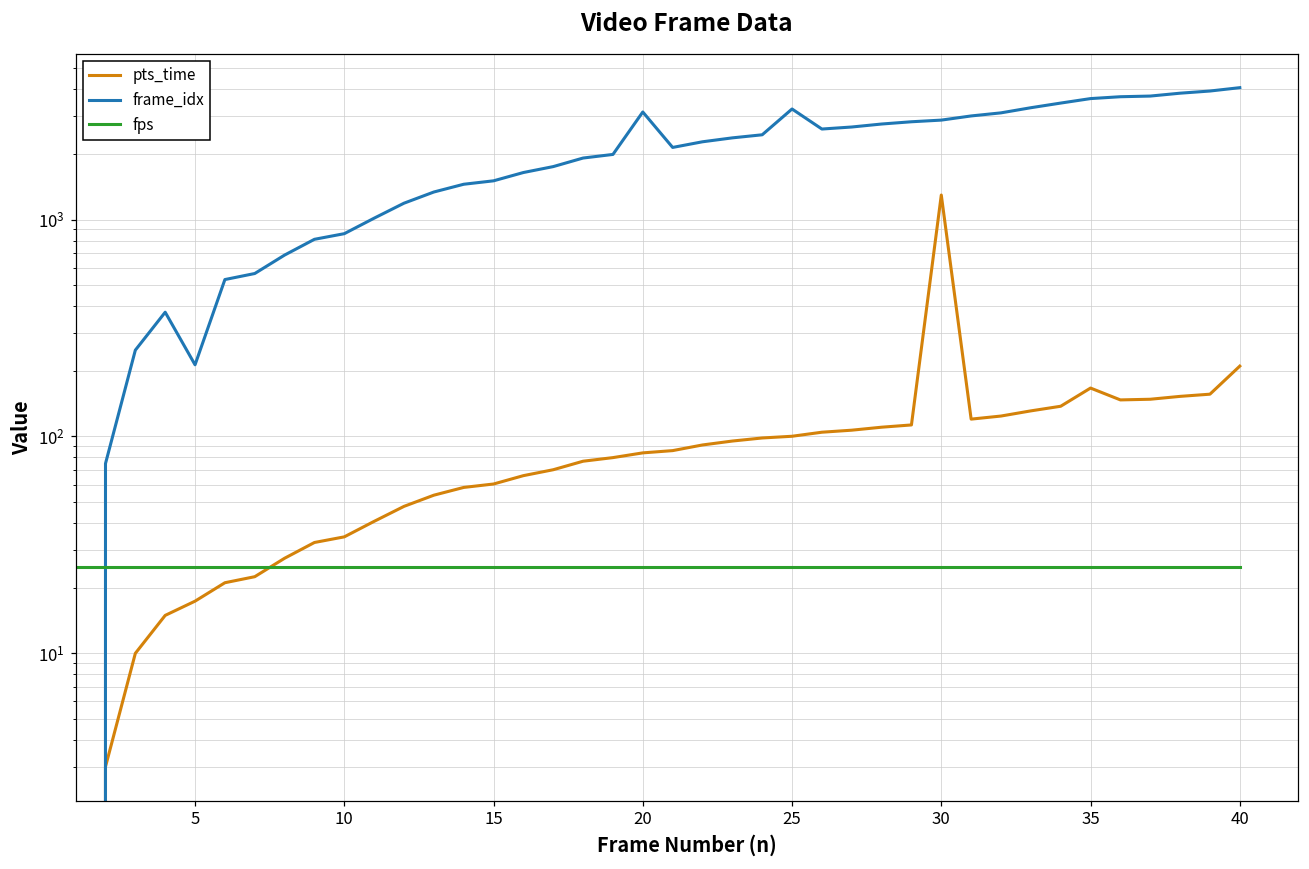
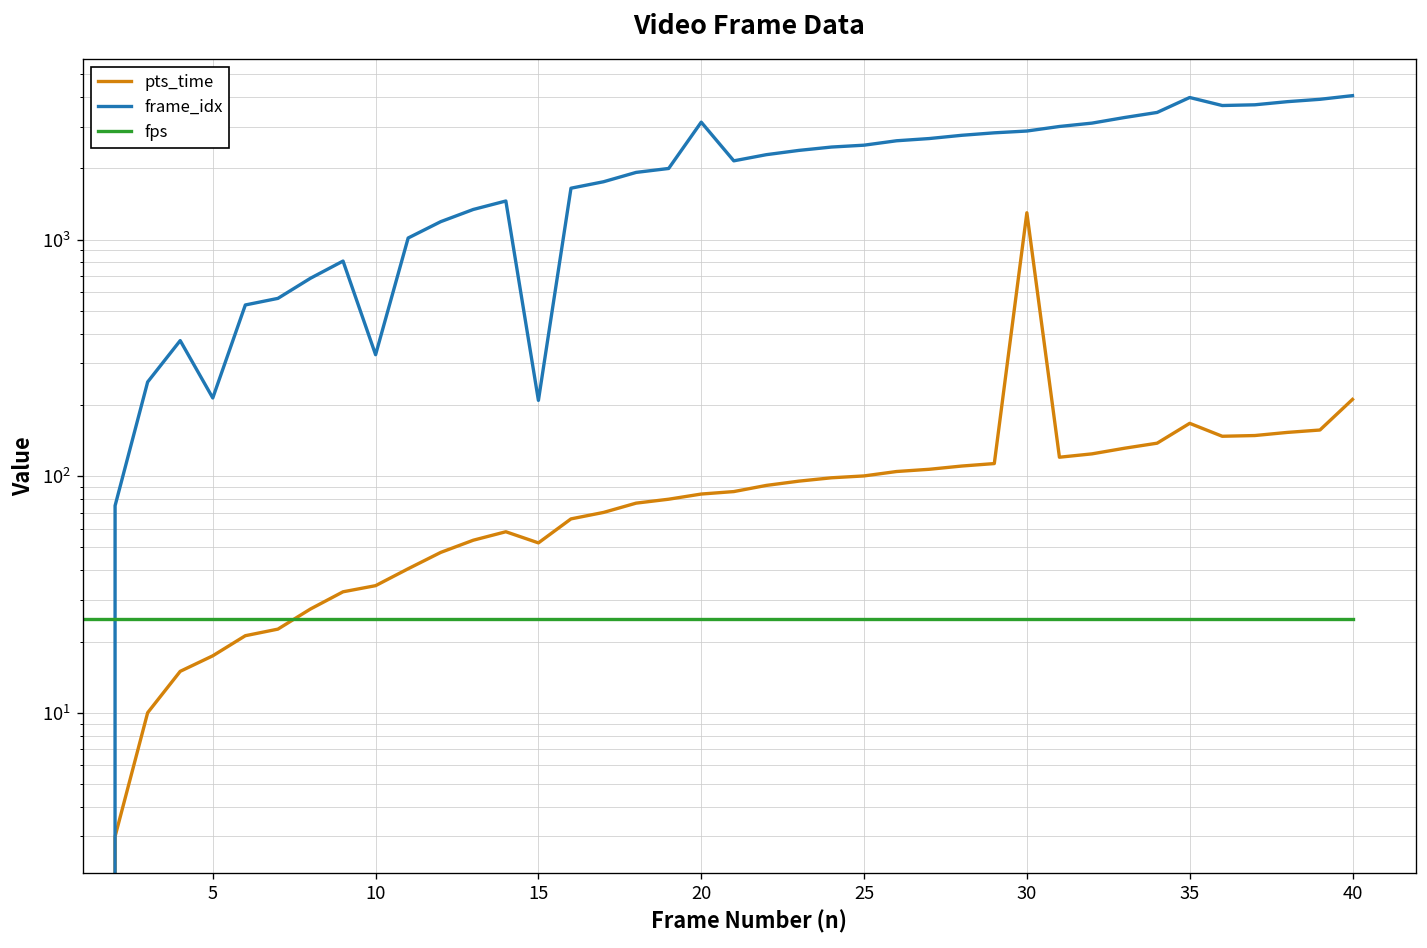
frame_idx, 10: 900 -> 330
pts_time, 15: 60 -> 52
frame_idx, 15: 1500 -> 210
frame_idx, 25: 3200 -> 2500
frame_idx, 35: 3600 -> 4000
